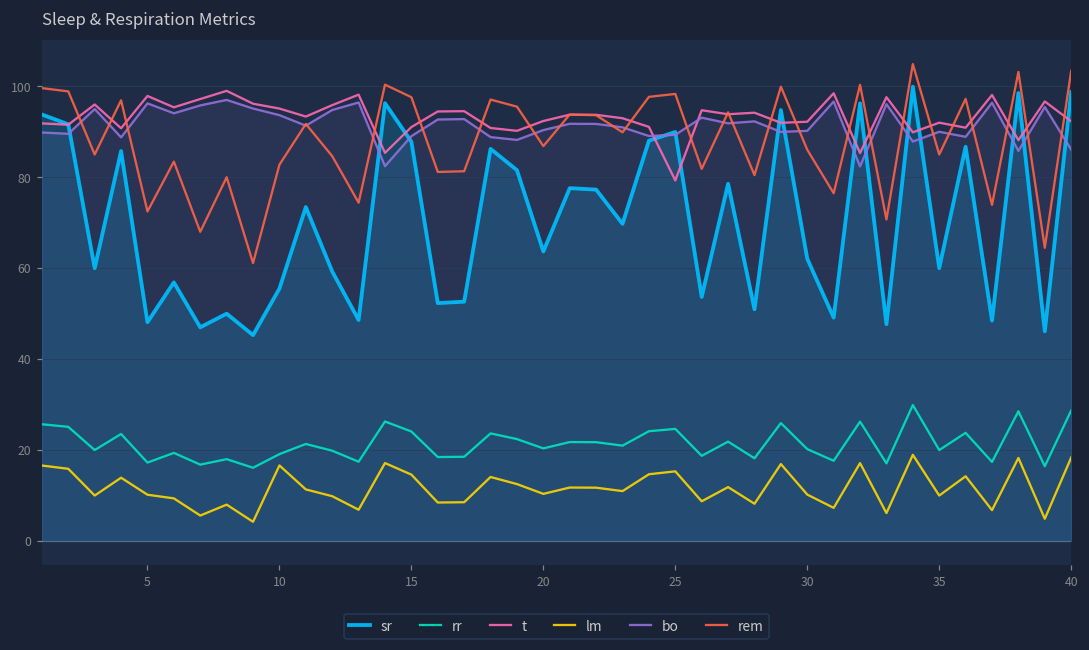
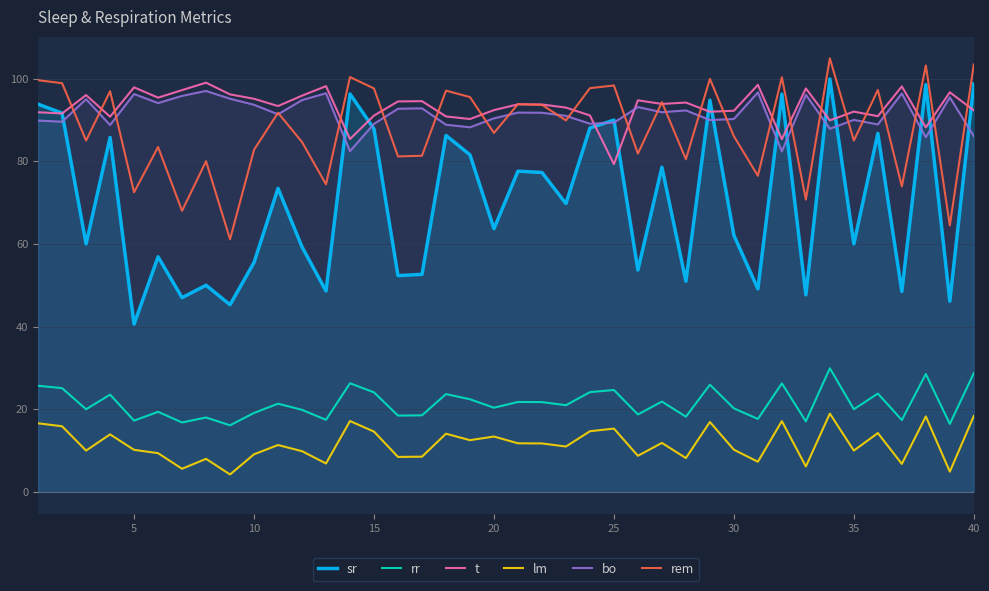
sr, 5: 48 -> 41
lm, 10: 17 -> 9
lm, 20: 10 -> 13
